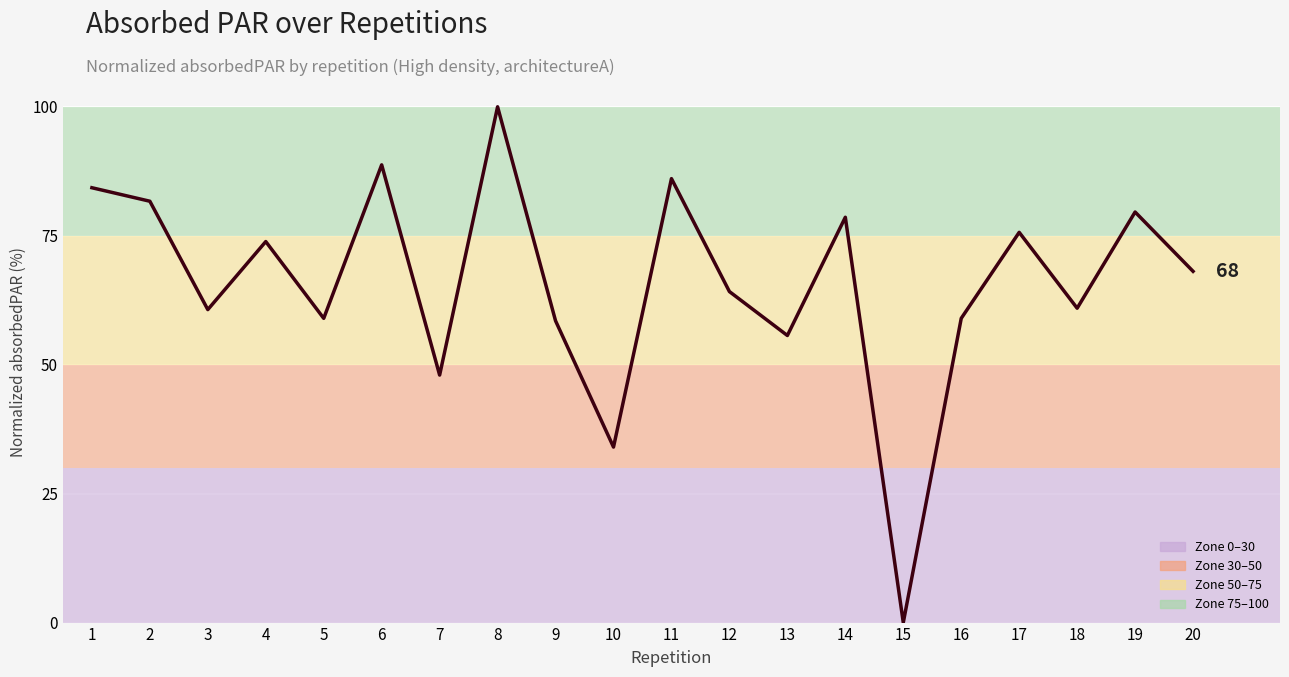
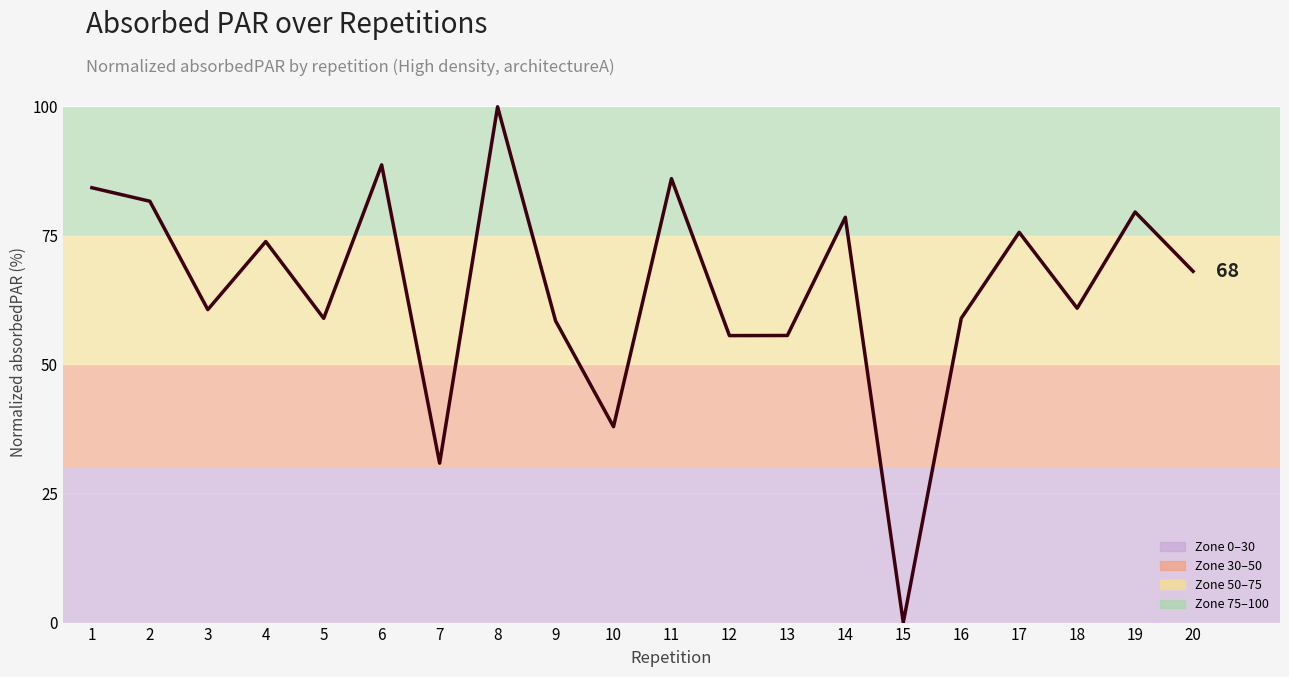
7: 48 -> 31
10: 34 -> 38
12: 64 -> 56
